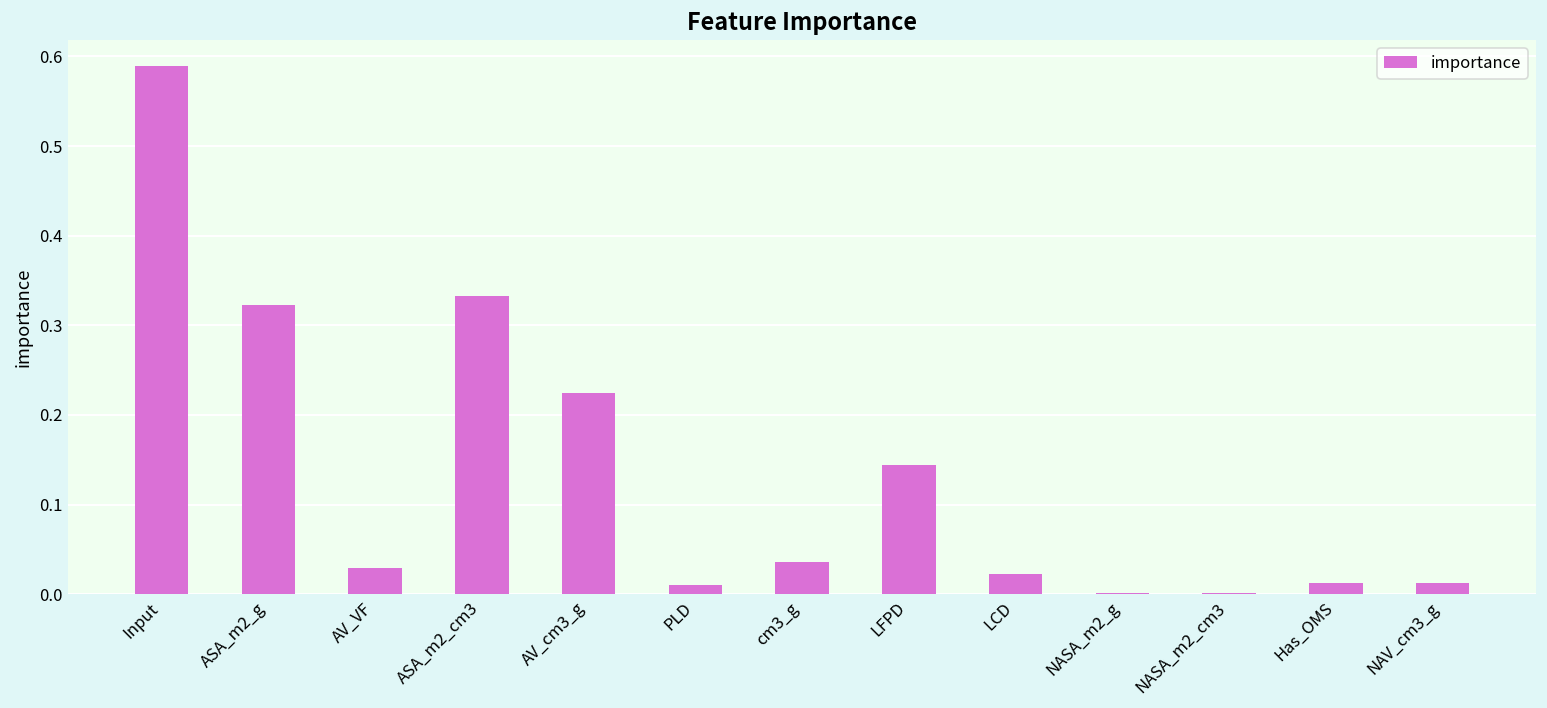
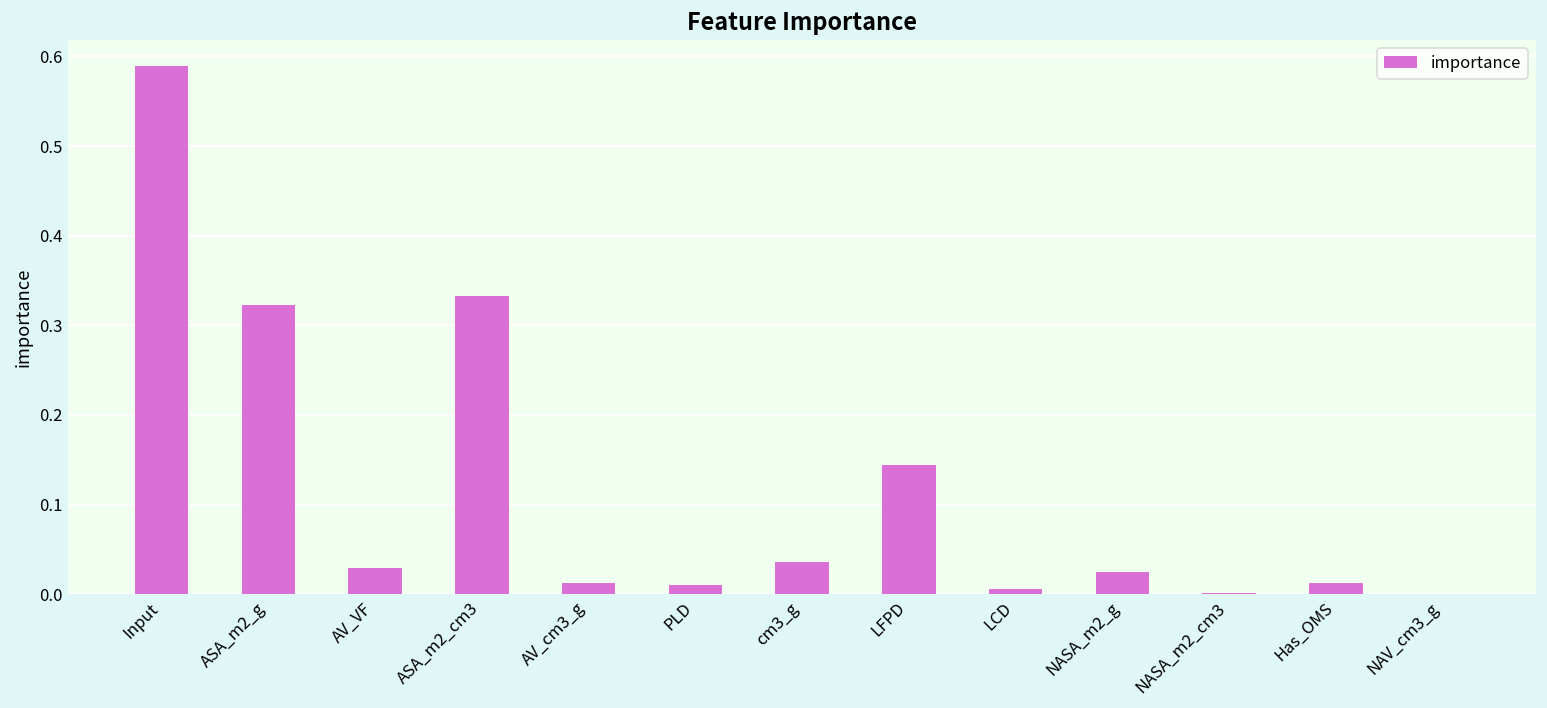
AV_cm3_g: 0.22 -> 0.01
LCD: 0.02 -> 0.01
NASA_m2_g: 0.00 -> 0.03
NAV_cm3_g: 0.01 -> 0.00
